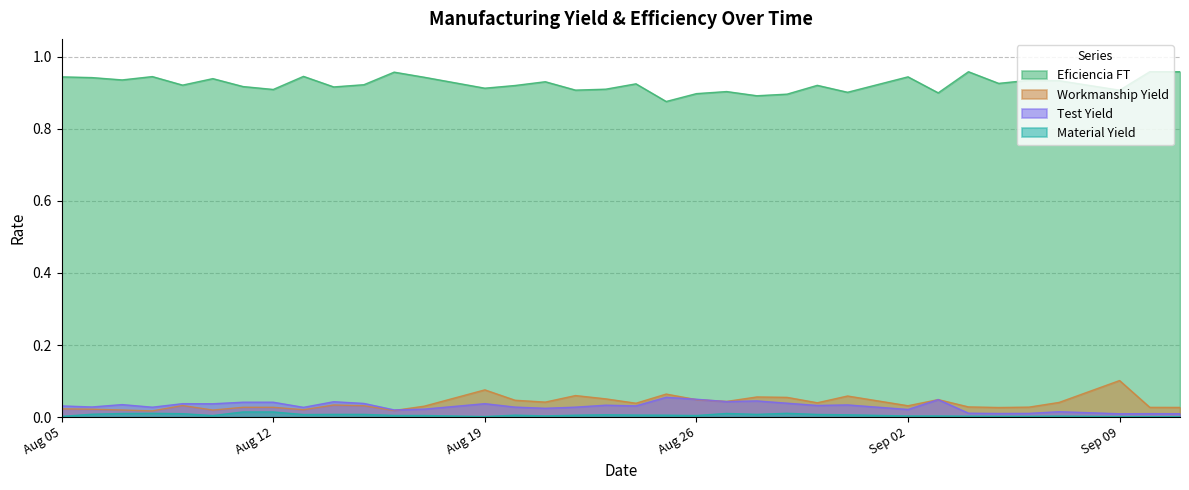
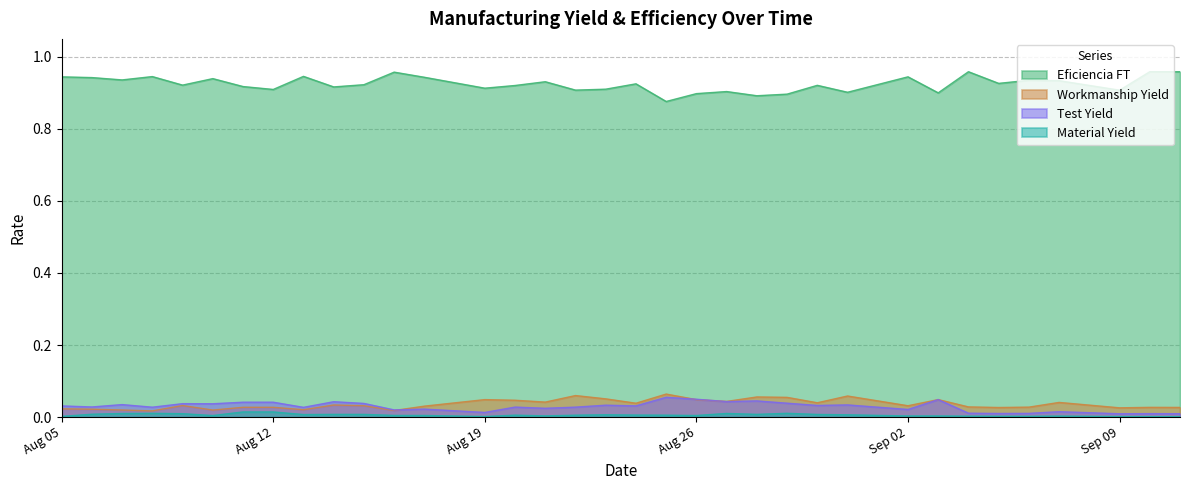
Workmanship Yield, Aug 19: 0.08 -> 0.05
Test Yield, Aug 19: 0.04 -> 0.01
Workmanship Yield, Sep 09: 0.10 -> 0.03
